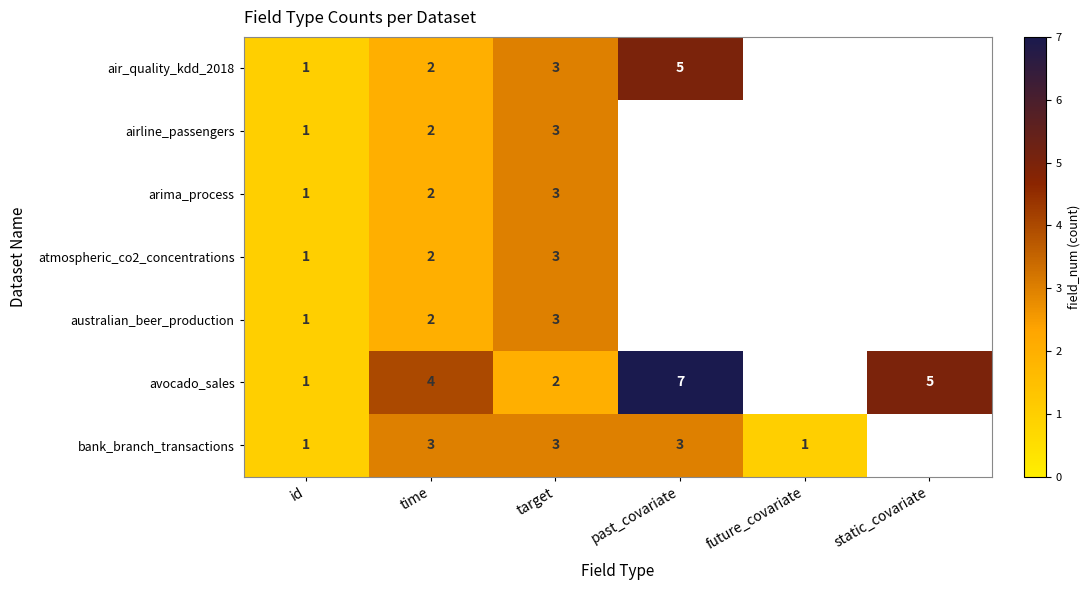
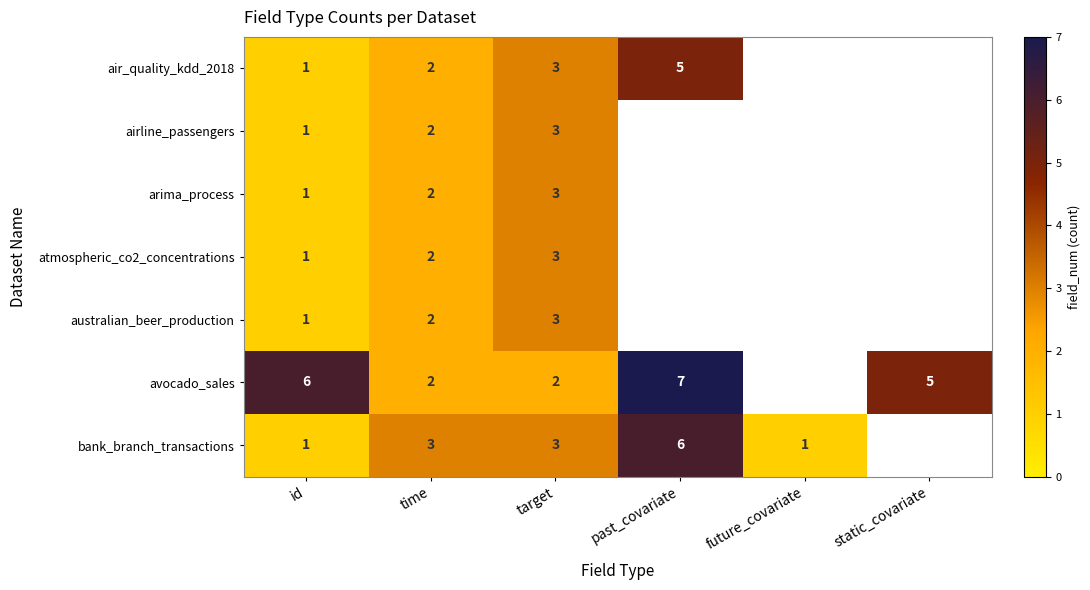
avocado_sales, id: 1 -> 6
avocado_sales, time: 4 -> 2
bank_branch_transactions, past_covariate: 3 -> 6
